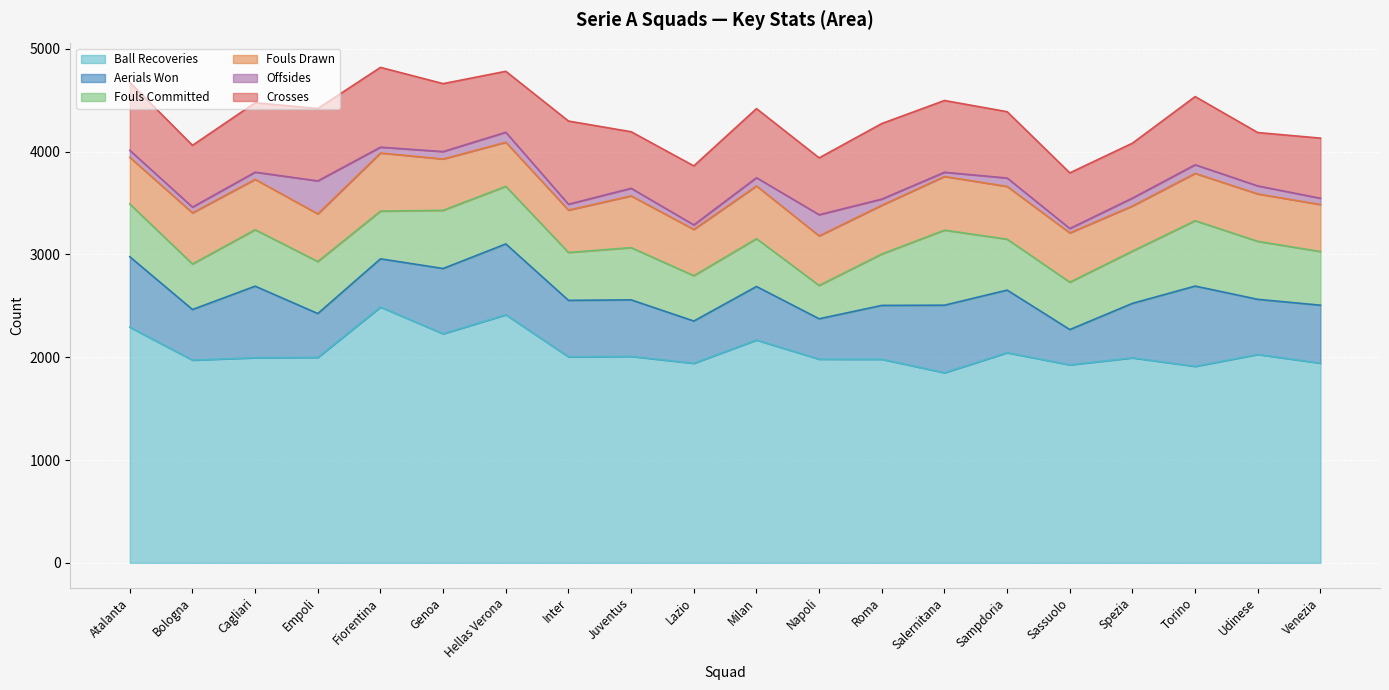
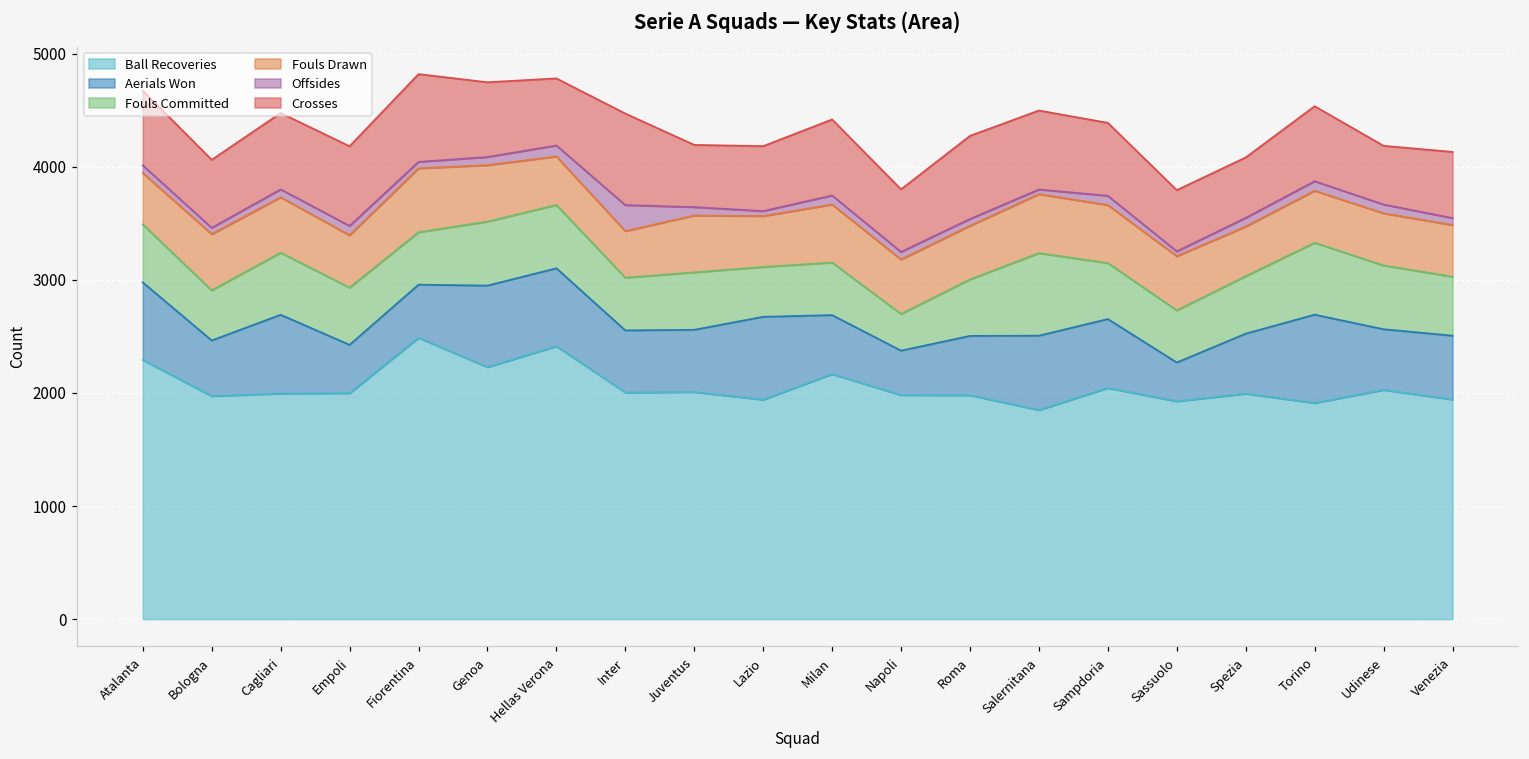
Offsides, Empoli: 320 -> 80
Aerials Won, Genoa: 640 -> 720
Offsides, Inter: 60 -> 230
Aerials Won, Lazio: 410 -> 730
Offsides, Napoli: 210 -> 70
